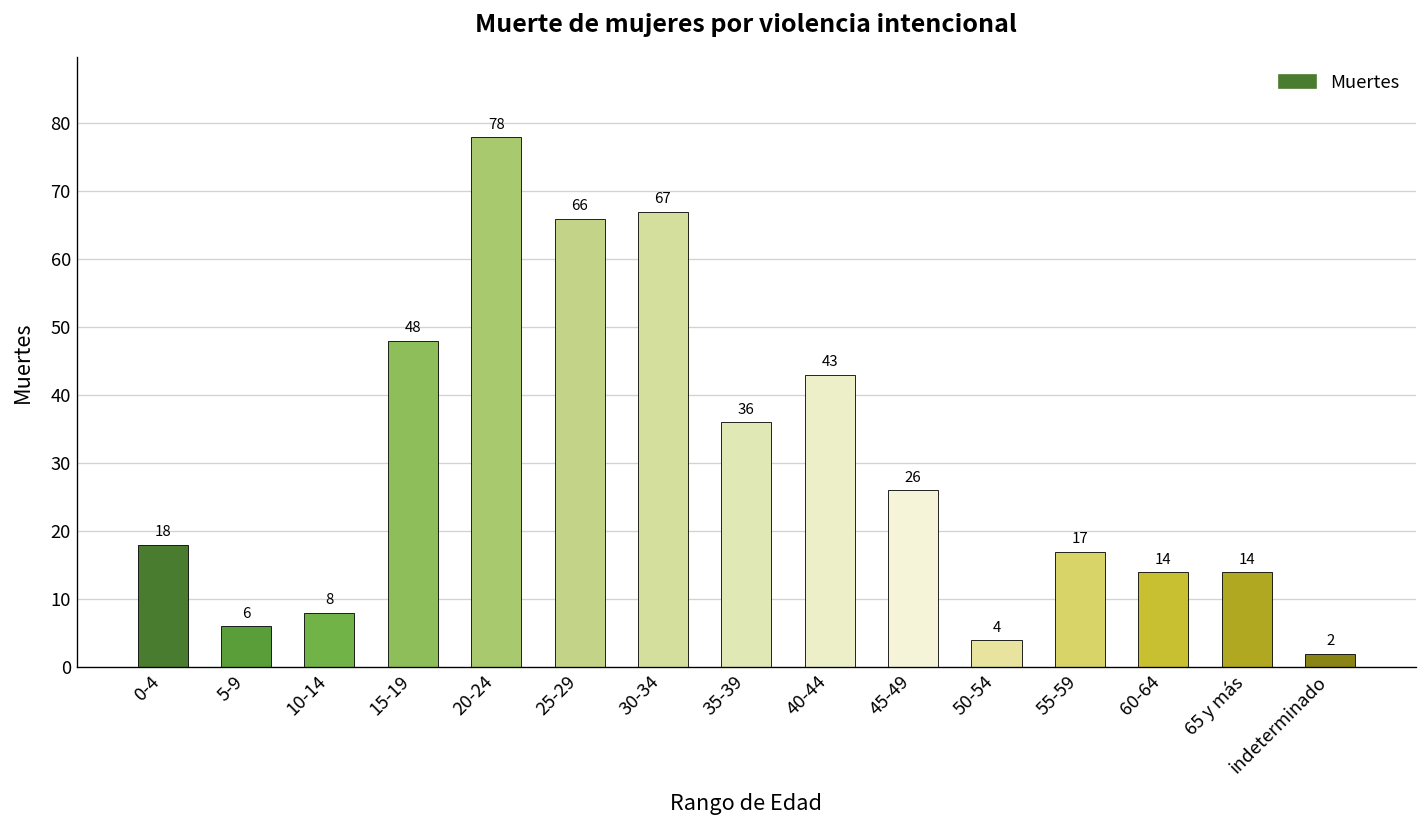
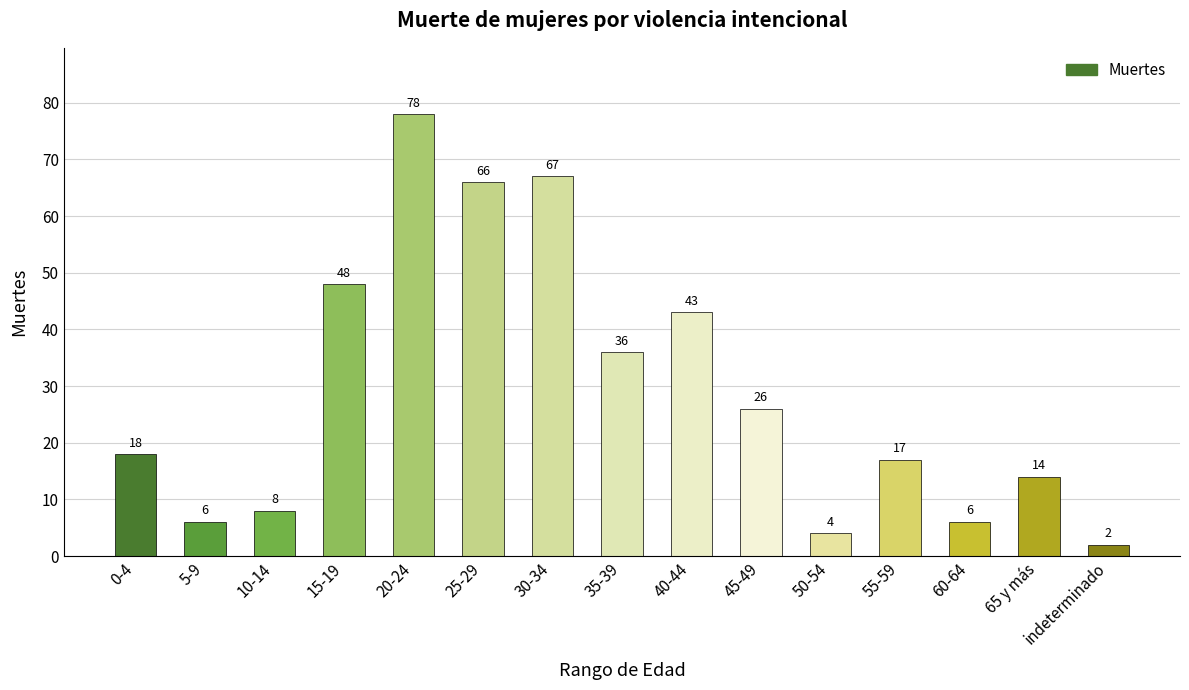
60-64: 14 -> 6
